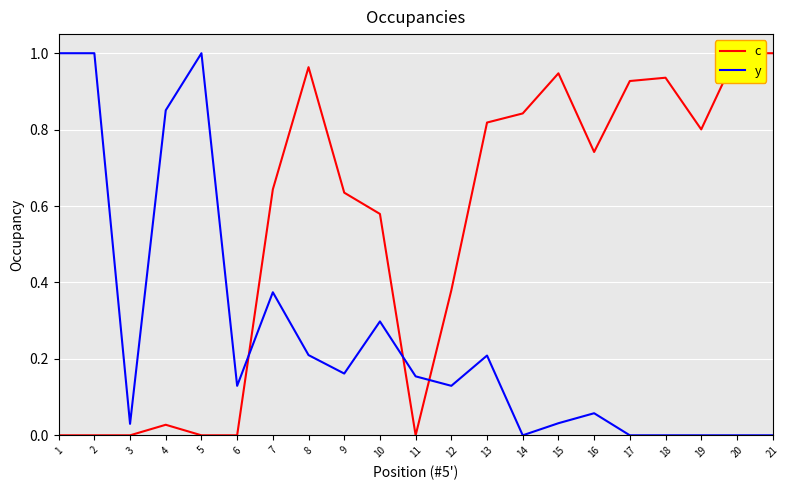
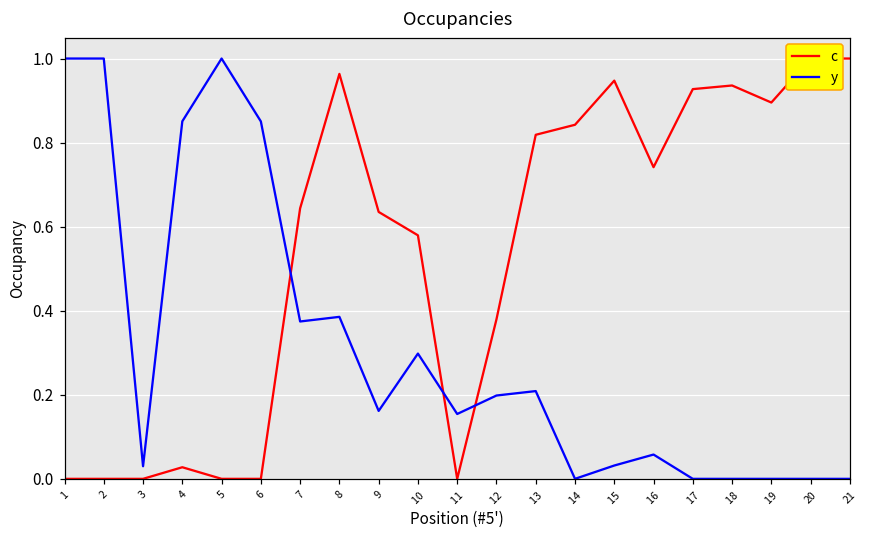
y, 6: 0.13 -> 0.85
y, 8: 0.21 -> 0.39
y, 12: 0.13 -> 0.20
c, 19: 0.80 -> 0.90
